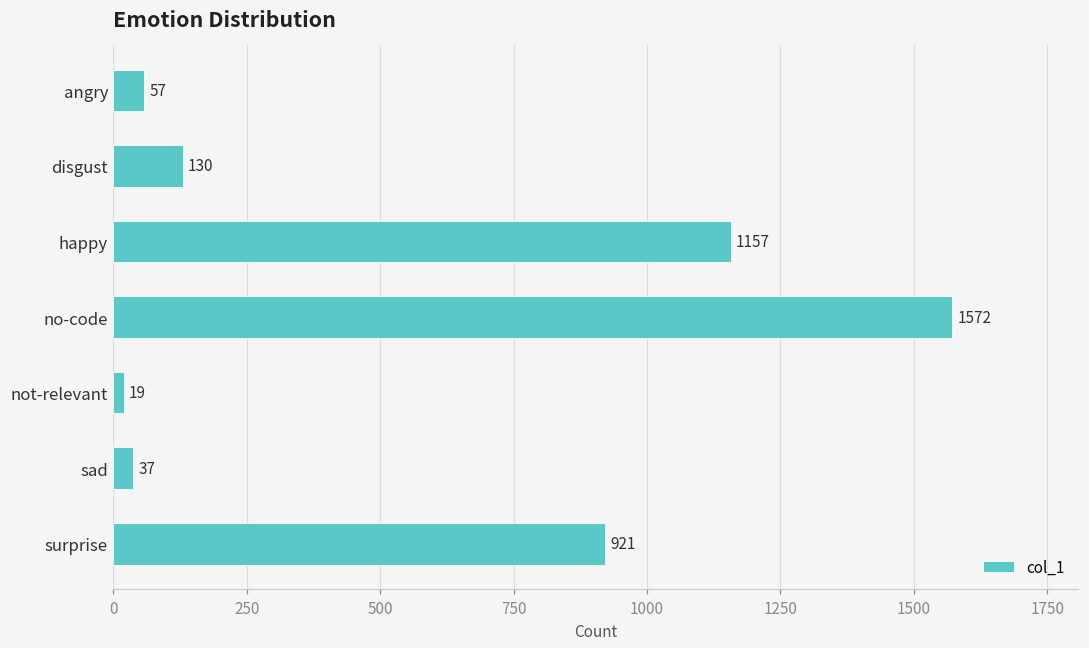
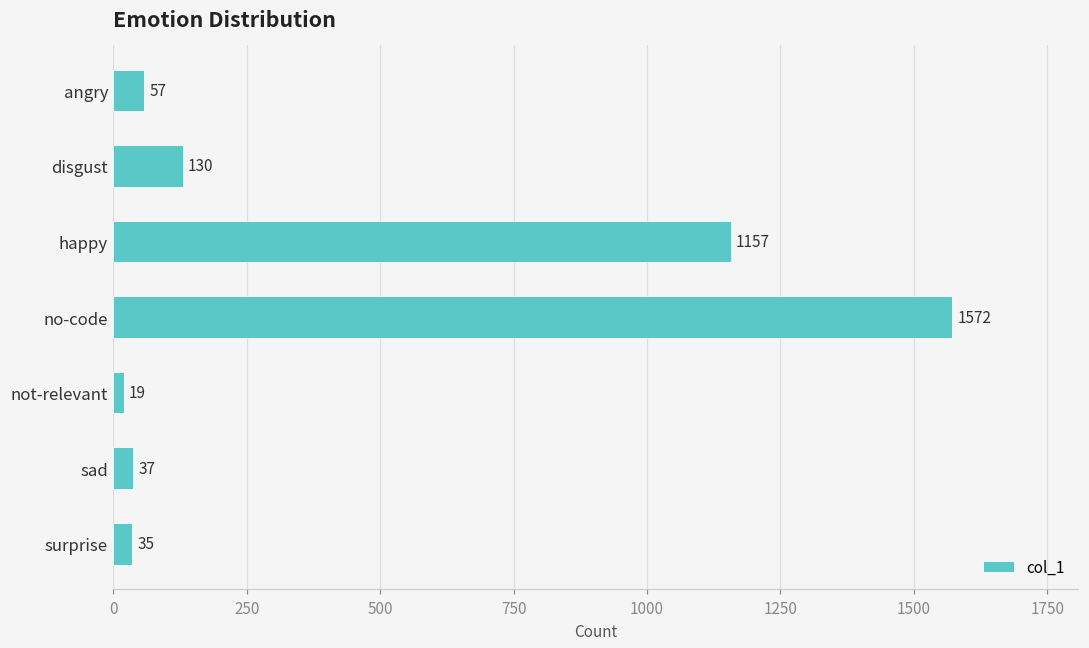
surprise: 921 -> 35
